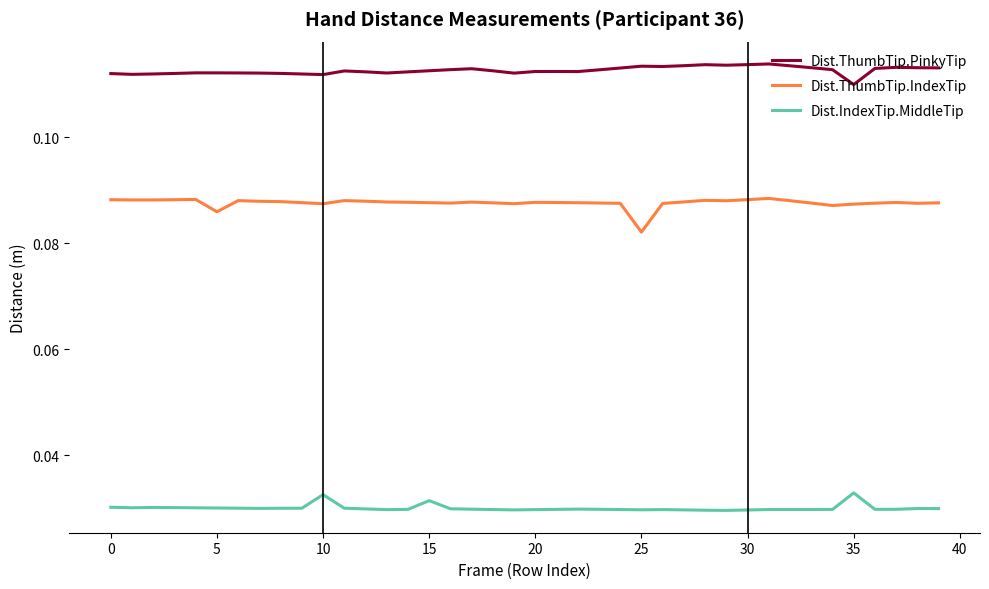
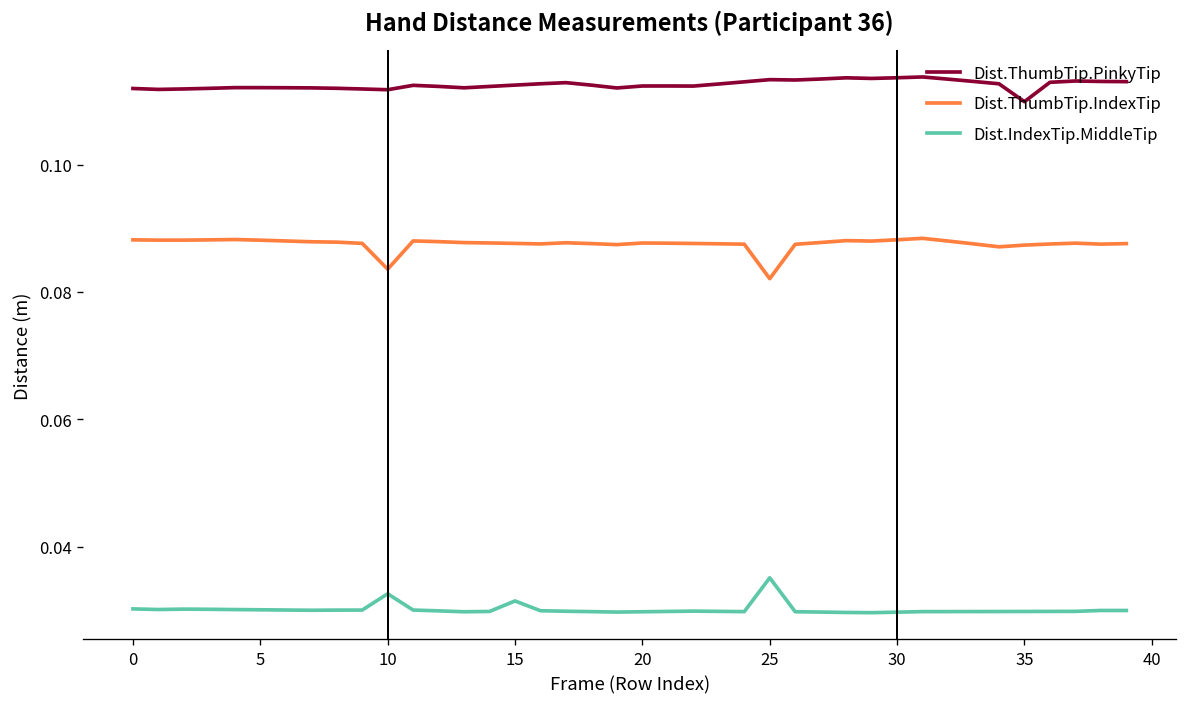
Dist.ThumbTip.IndexTip, 5: 0.086 -> 0.088
Dist.ThumbTip.IndexTip, 10: 0.087 -> 0.084
Dist.IndexTip.MiddleTip, 25: 0.030 -> 0.035
Dist.IndexTip.MiddleTip, 35: 0.033 -> 0.030
